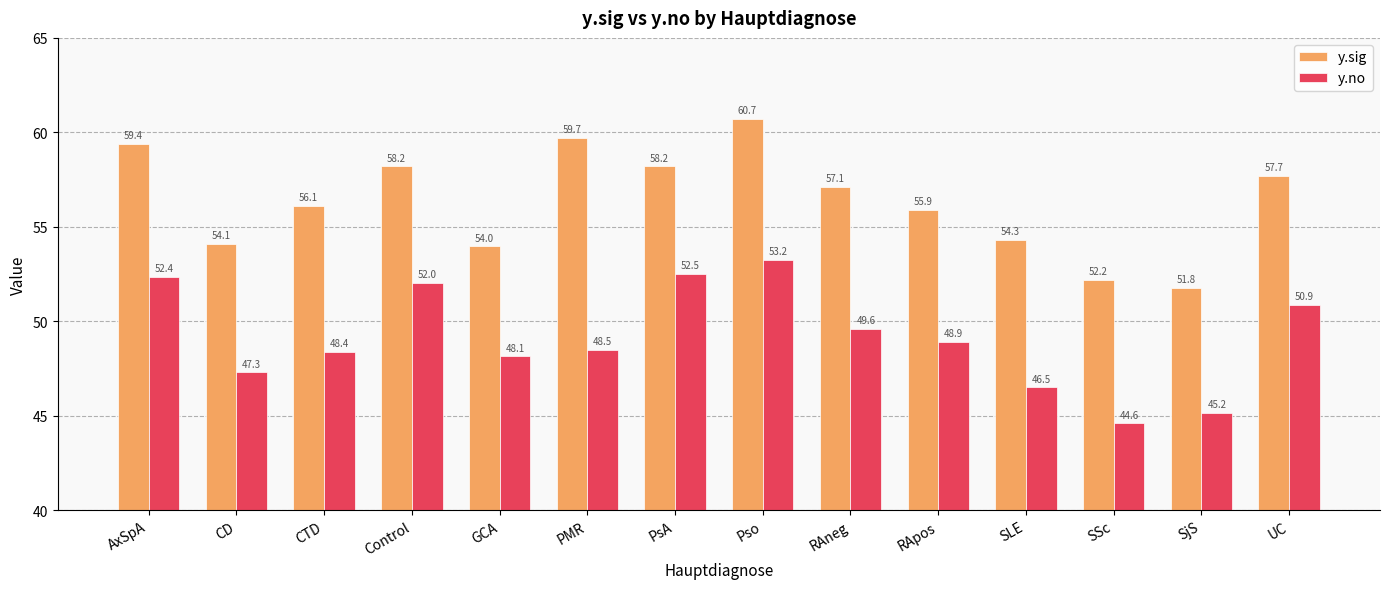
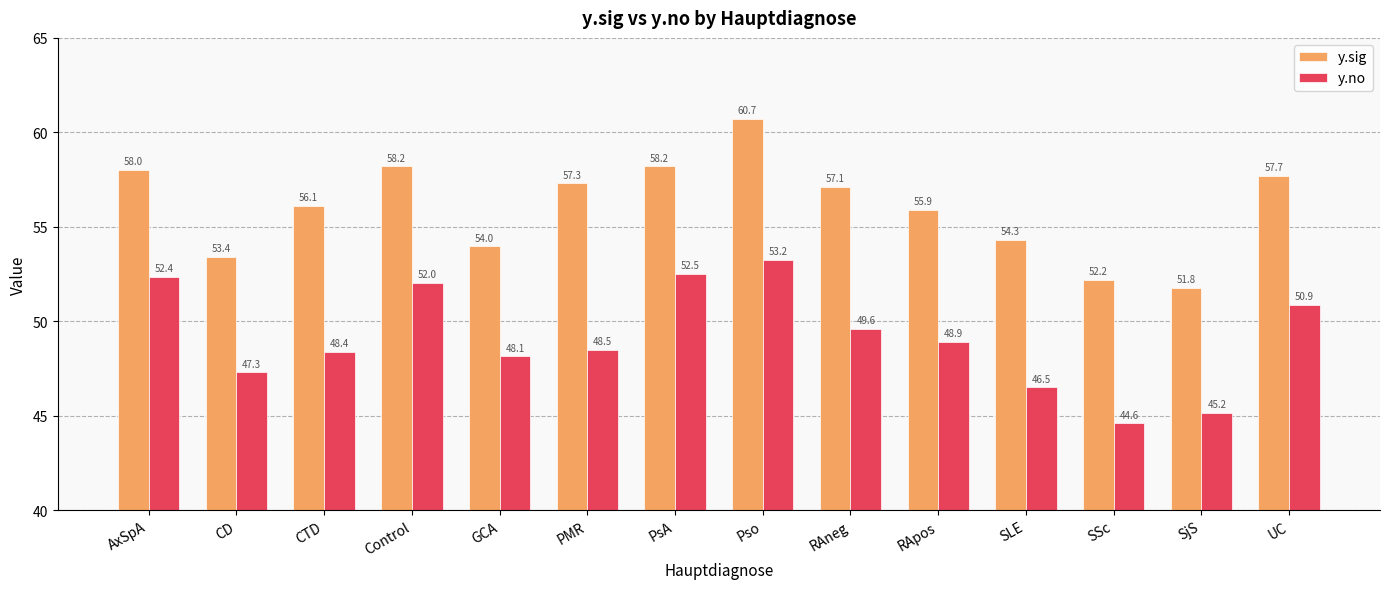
y.sig, AxSpA: 59.4 -> 58.0
y.sig, CD: 54.1 -> 53.4
y.sig, PMR: 59.7 -> 57.3
